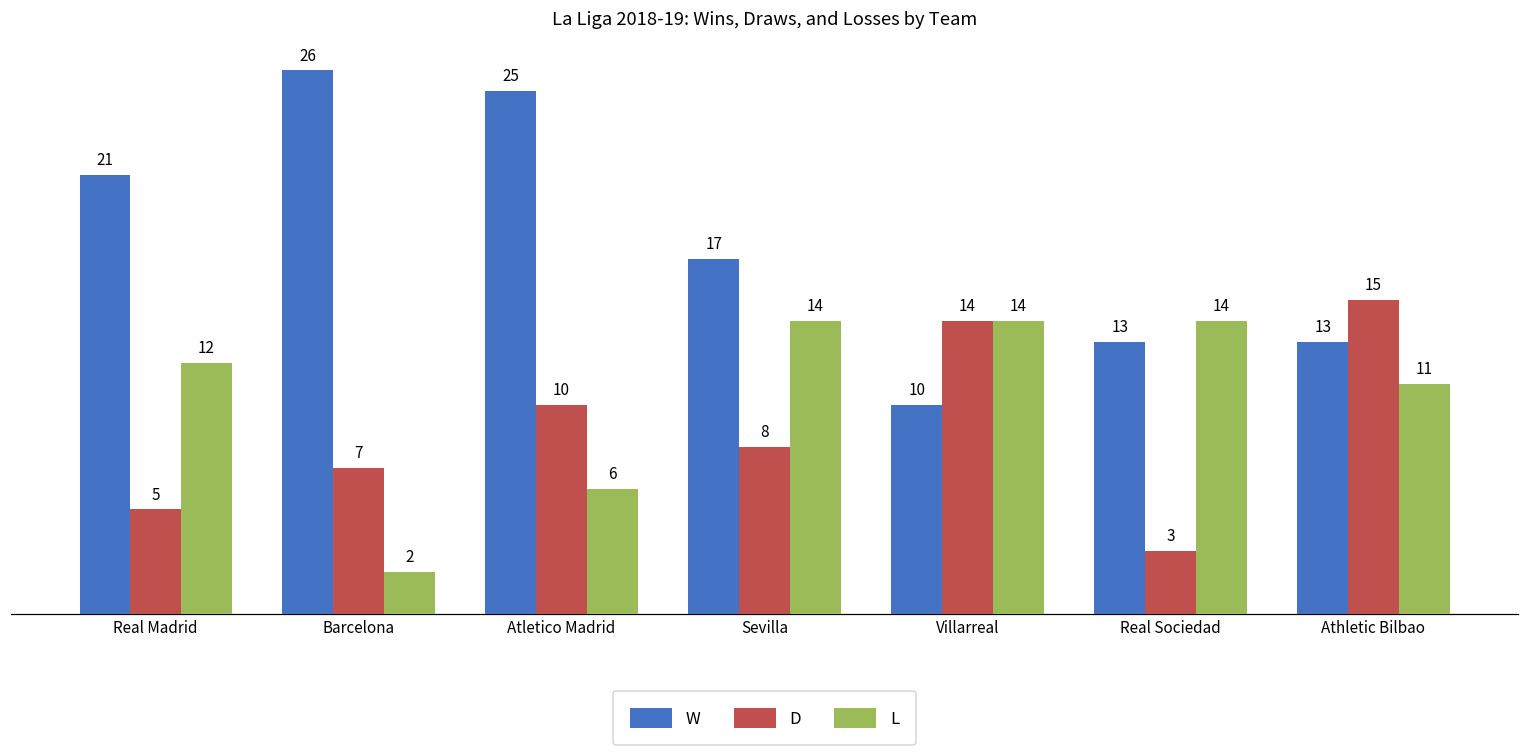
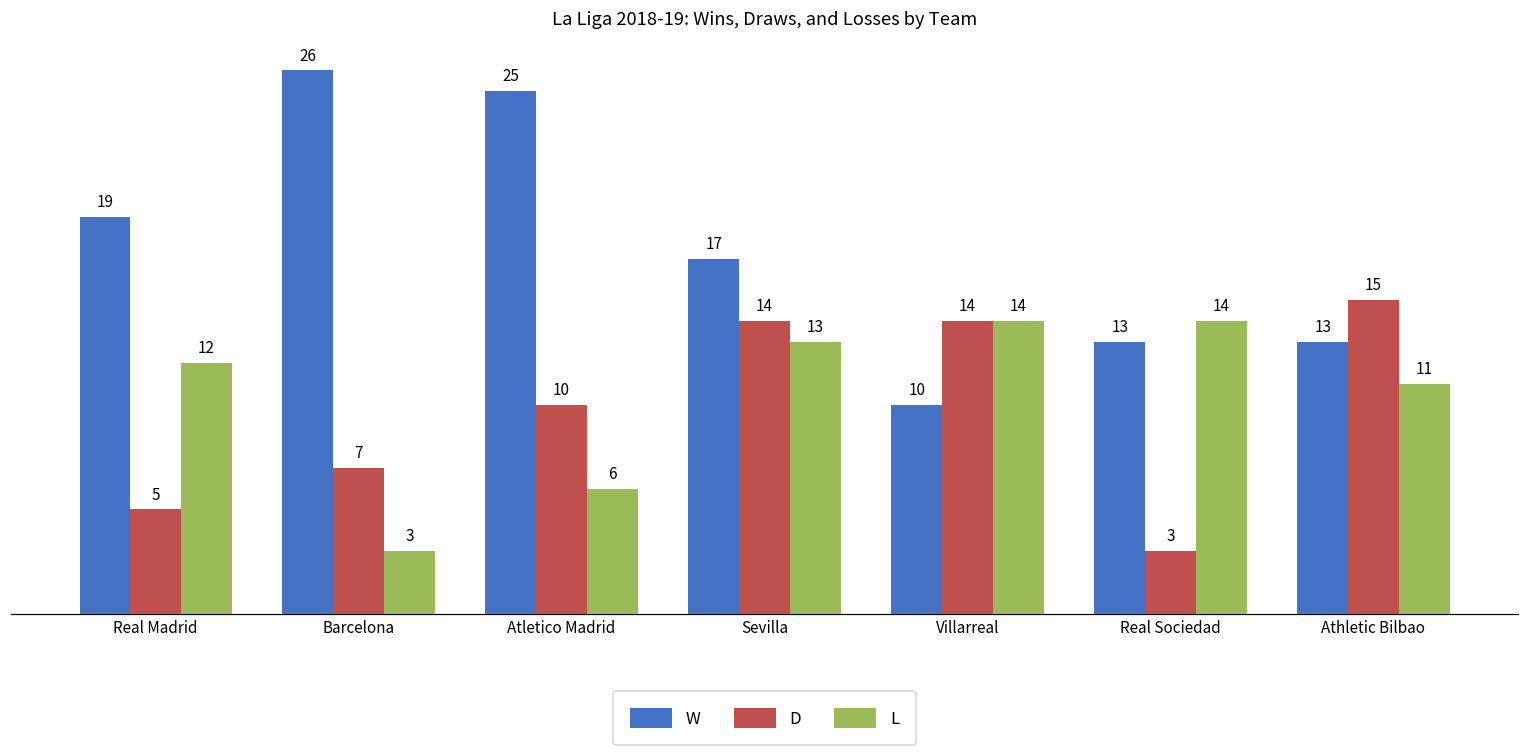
W, Real Madrid: 21 -> 19
L, Barcelona: 2 -> 3
D, Sevilla: 8 -> 14
L, Sevilla: 14 -> 13
